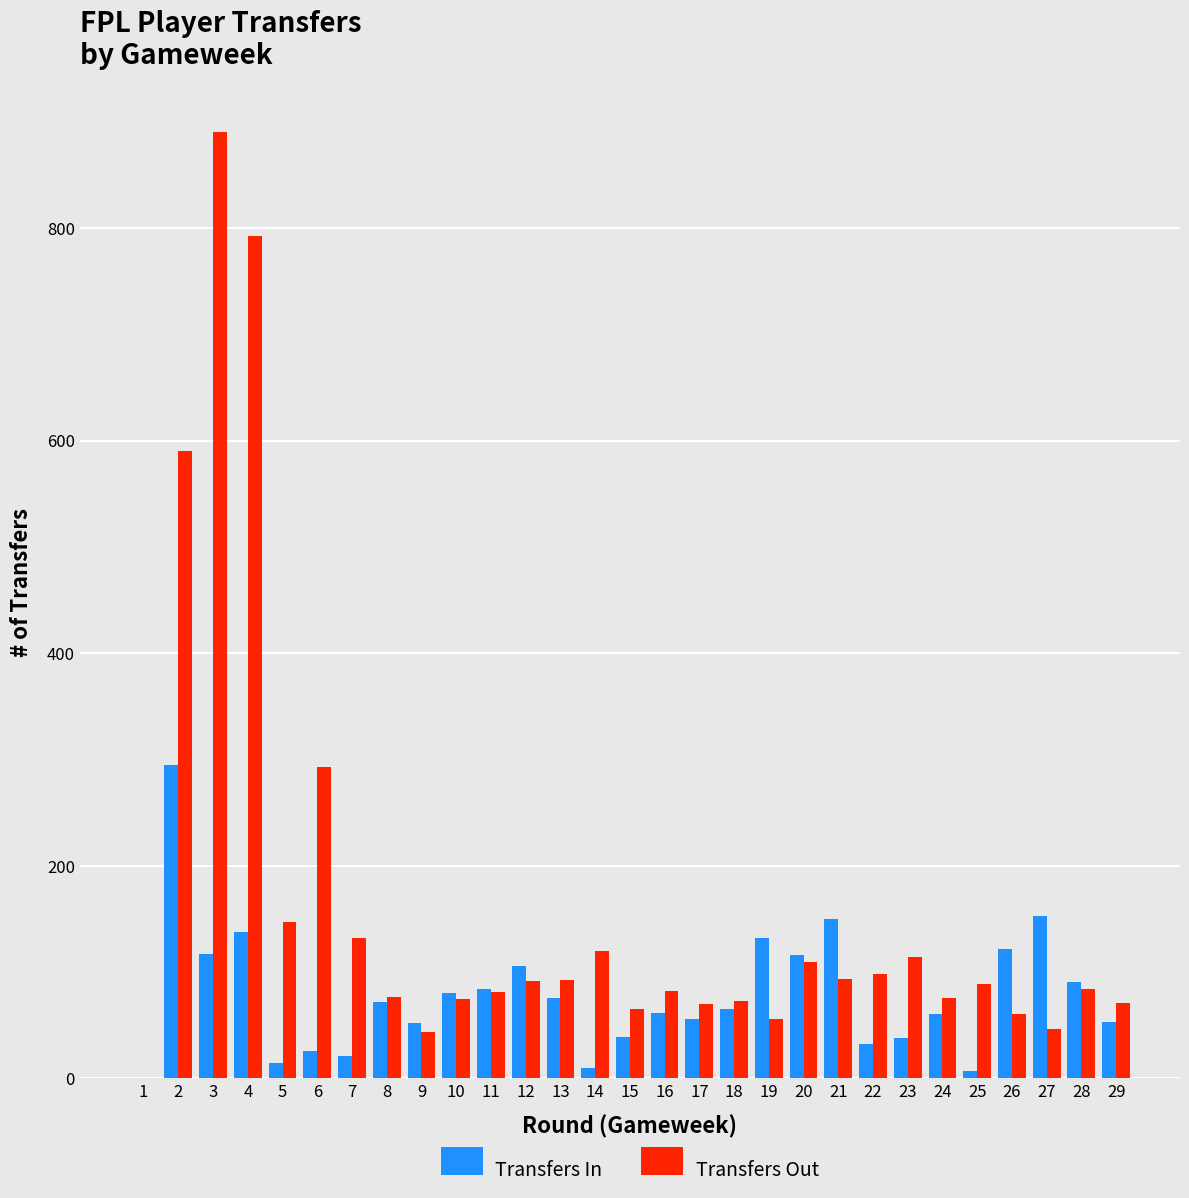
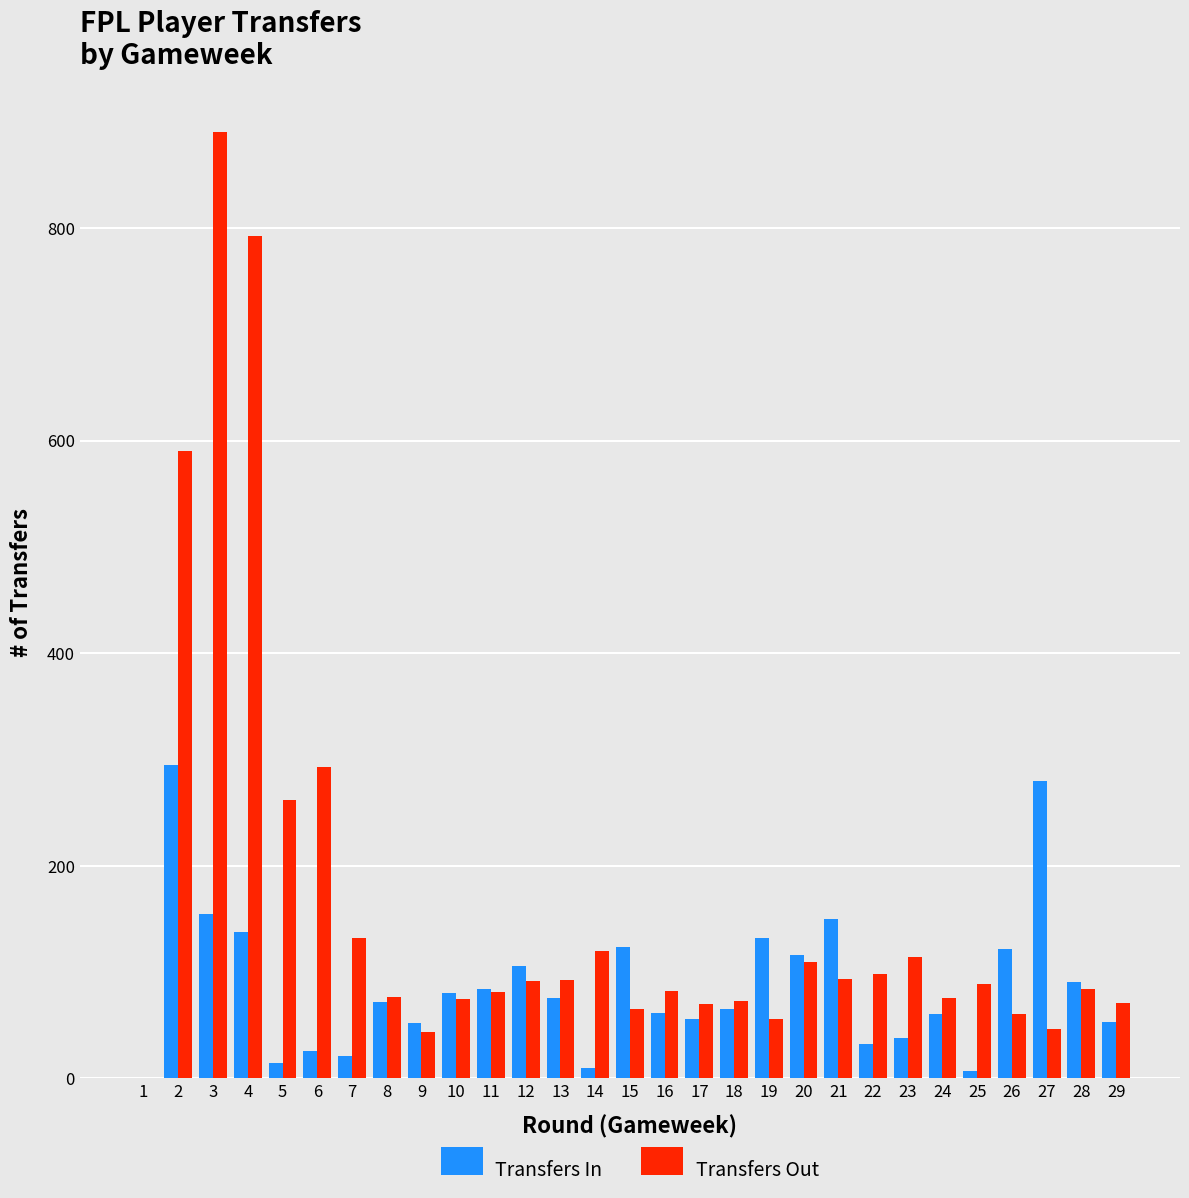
Transfers In, 3: 117 -> 155
Transfers Out, 5: 147 -> 262
Transfers In, 15: 39 -> 124
Transfers In, 27: 153 -> 280
